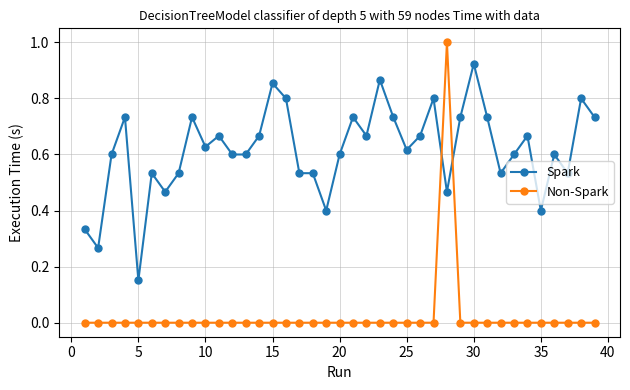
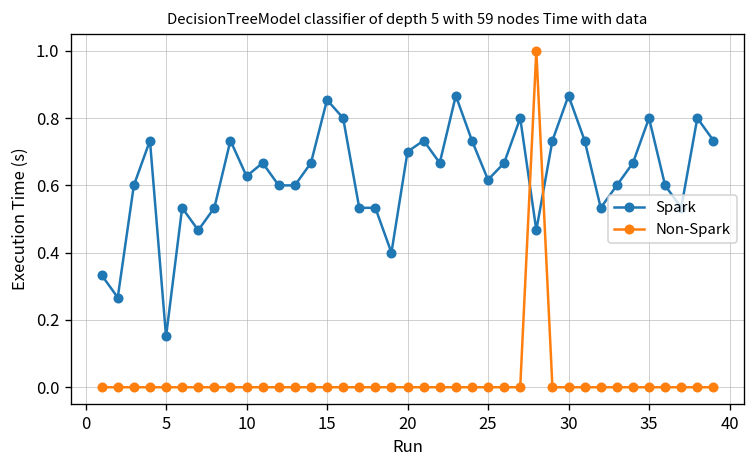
Spark, 20: 0.6 -> 0.7
Spark, 30: 0.92 -> 0.87
Spark, 35: 0.4 -> 0.8
